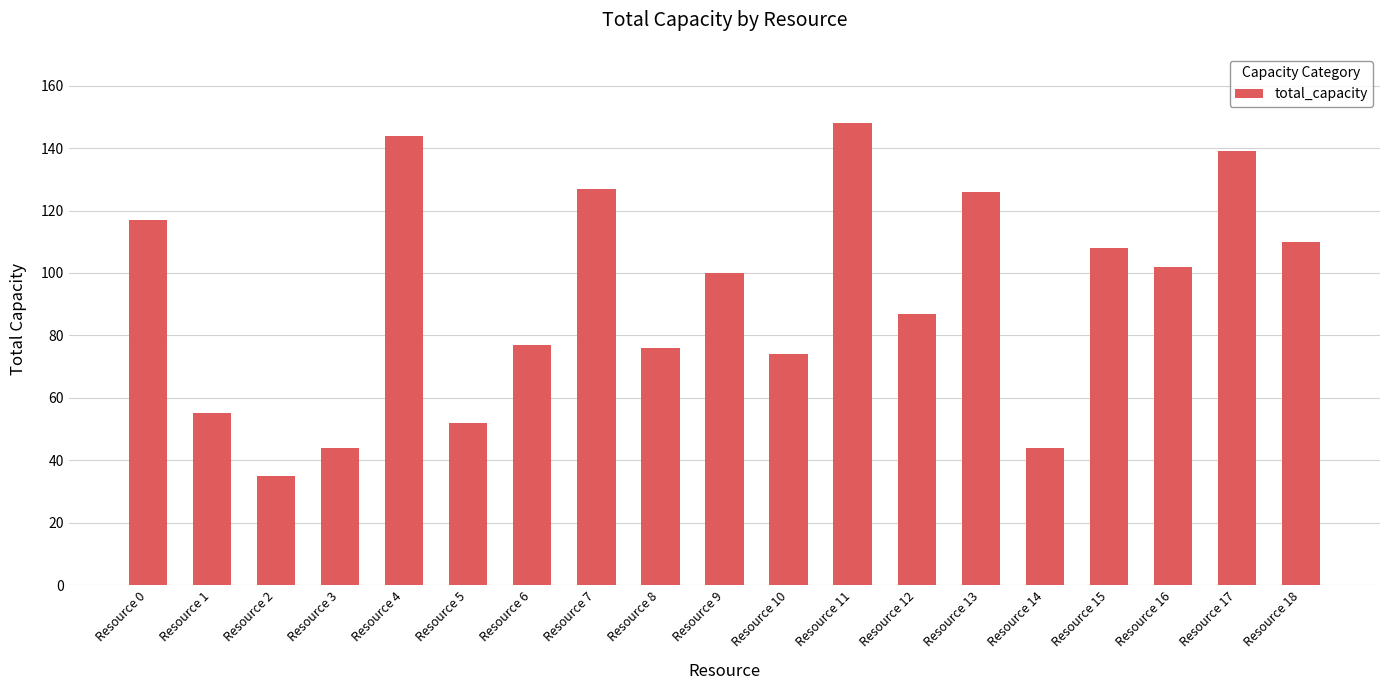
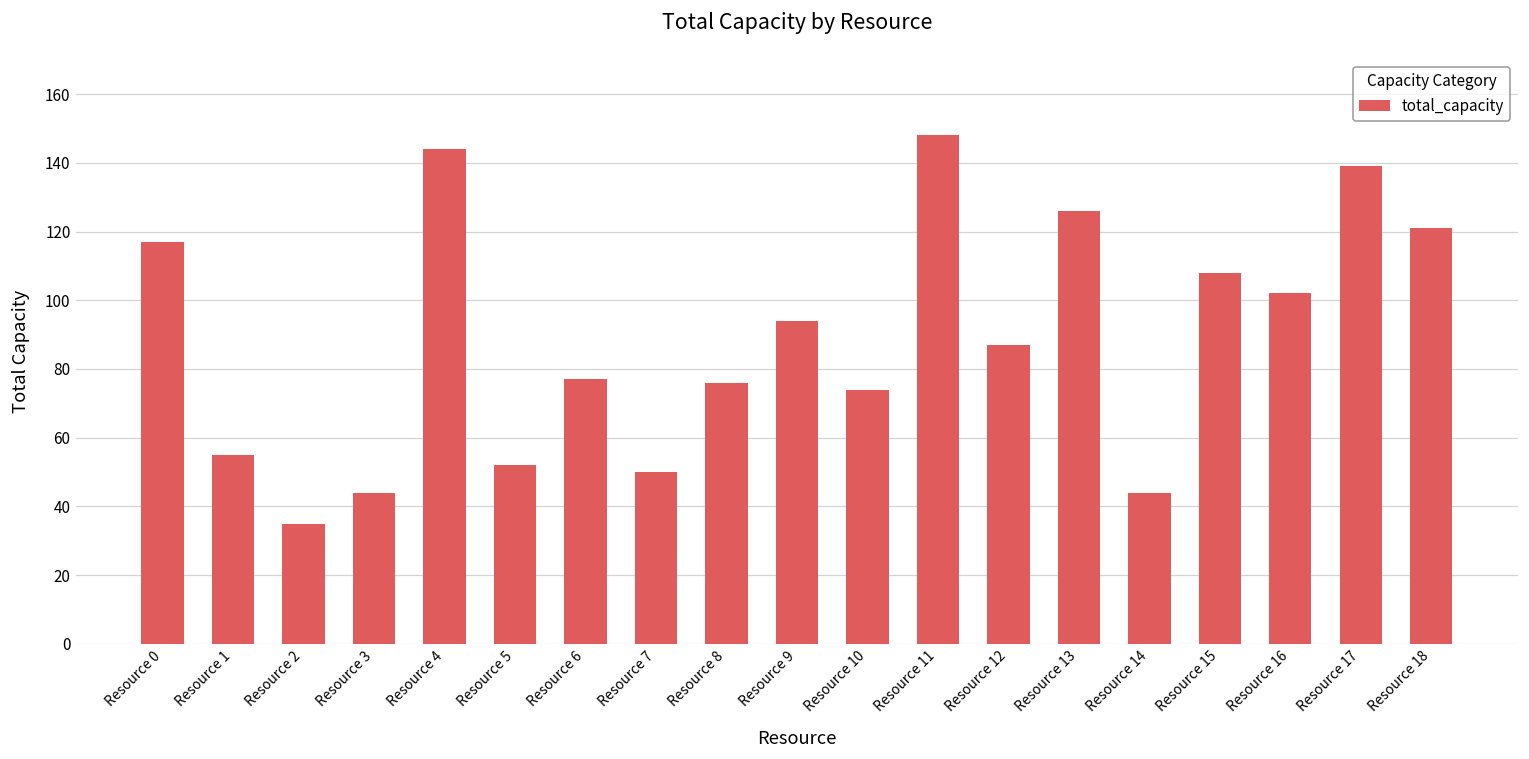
Resource 7: 127 -> 50
Resource 9: 100 -> 94
Resource 18: 110 -> 121
